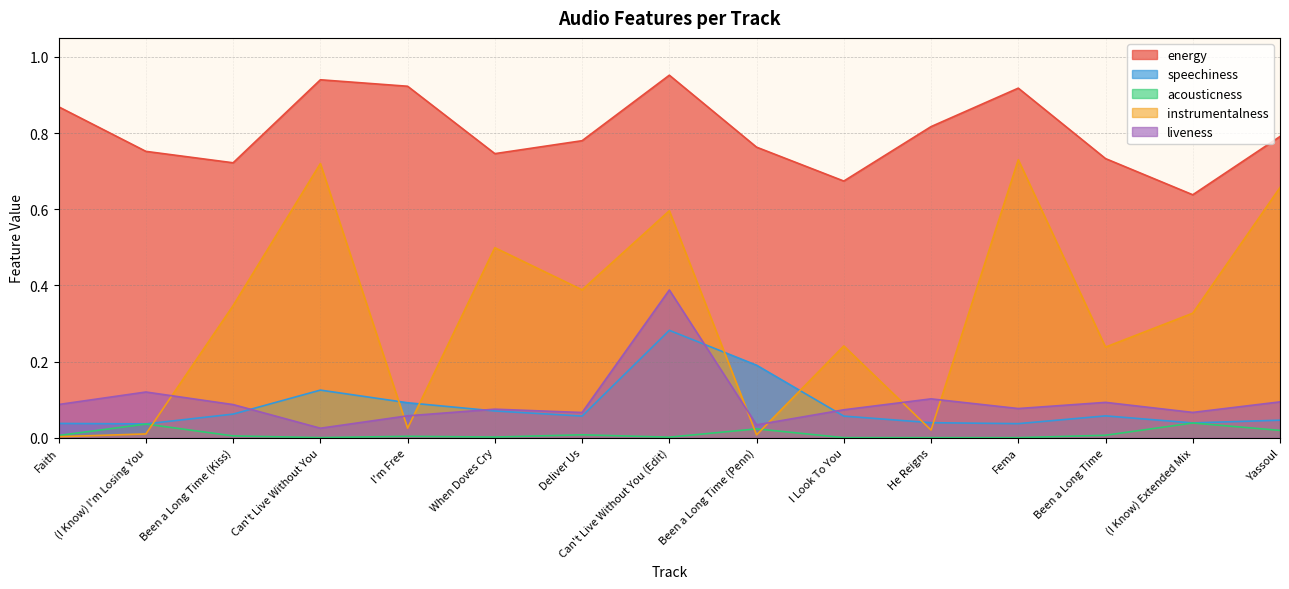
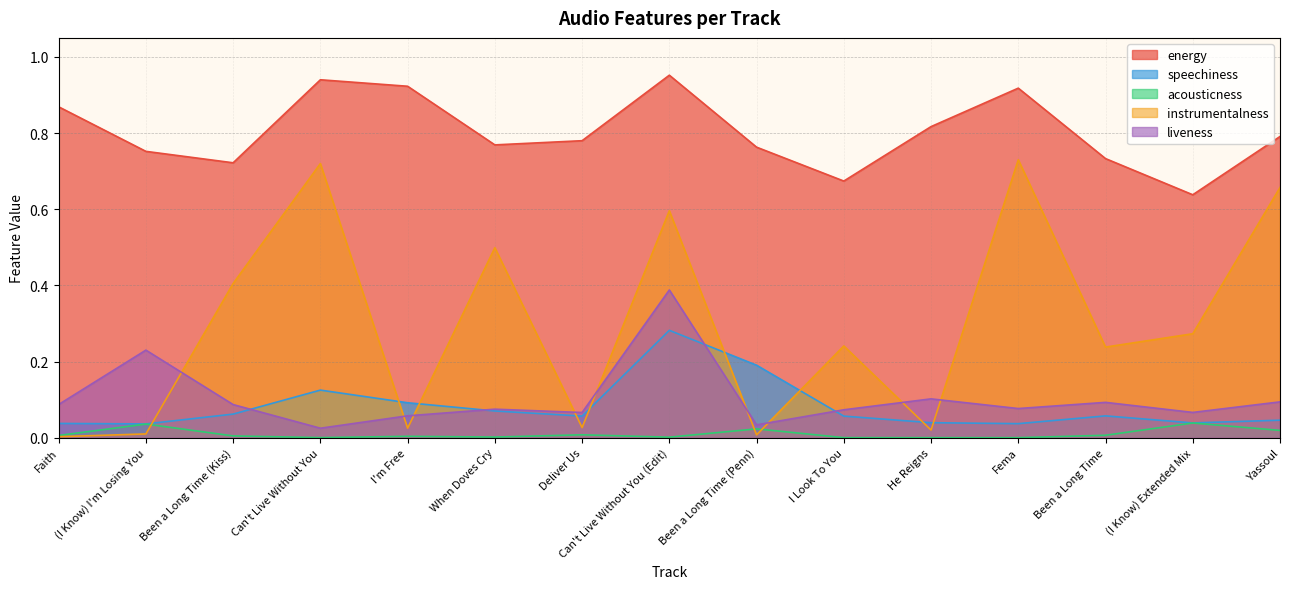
liveness, (I Know) I'm Losing You: 0.12 -> 0.23
instrumentalness, Been a Long Time (Kiss): 0.35 -> 0.41
energy, When Doves Cry: 0.75 -> 0.77
instrumentalness, Deliver Us: 0.39 -> 0.03
instrumentalness, (I Know) Extended Mix: 0.33 -> 0.27
